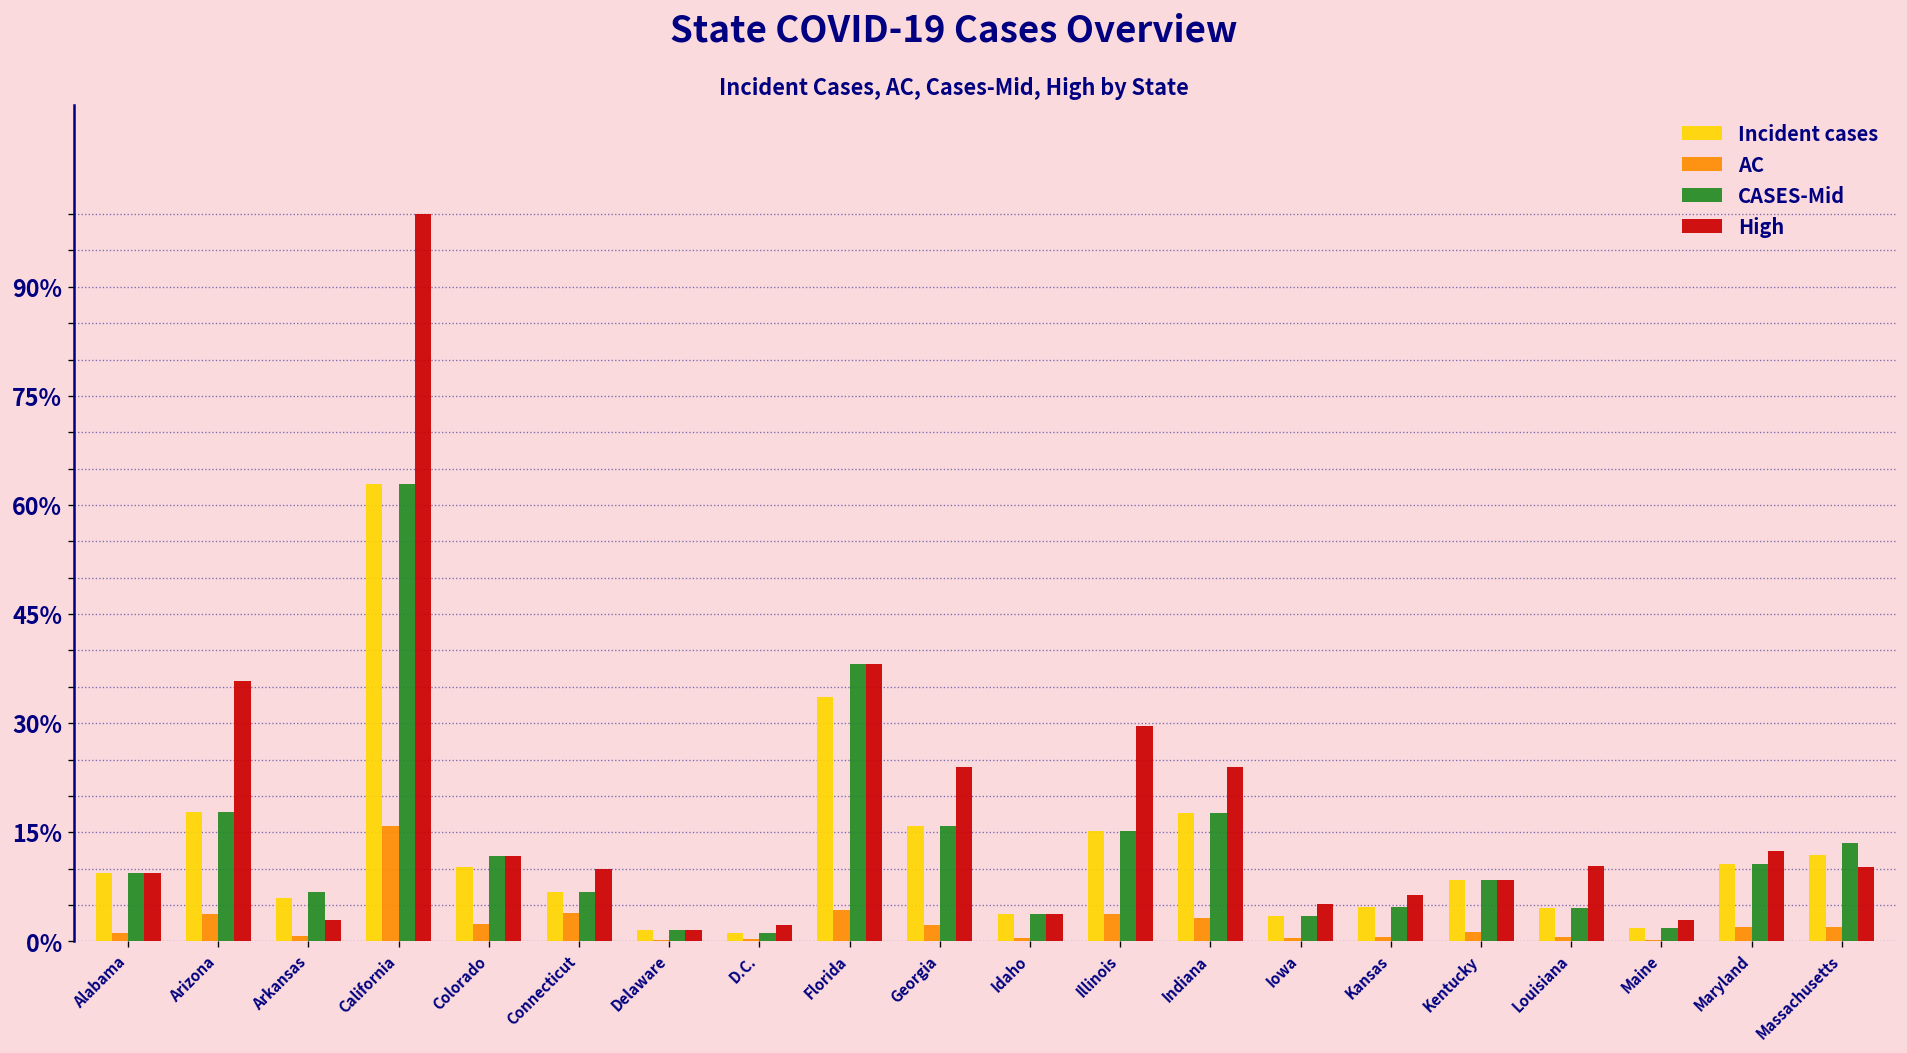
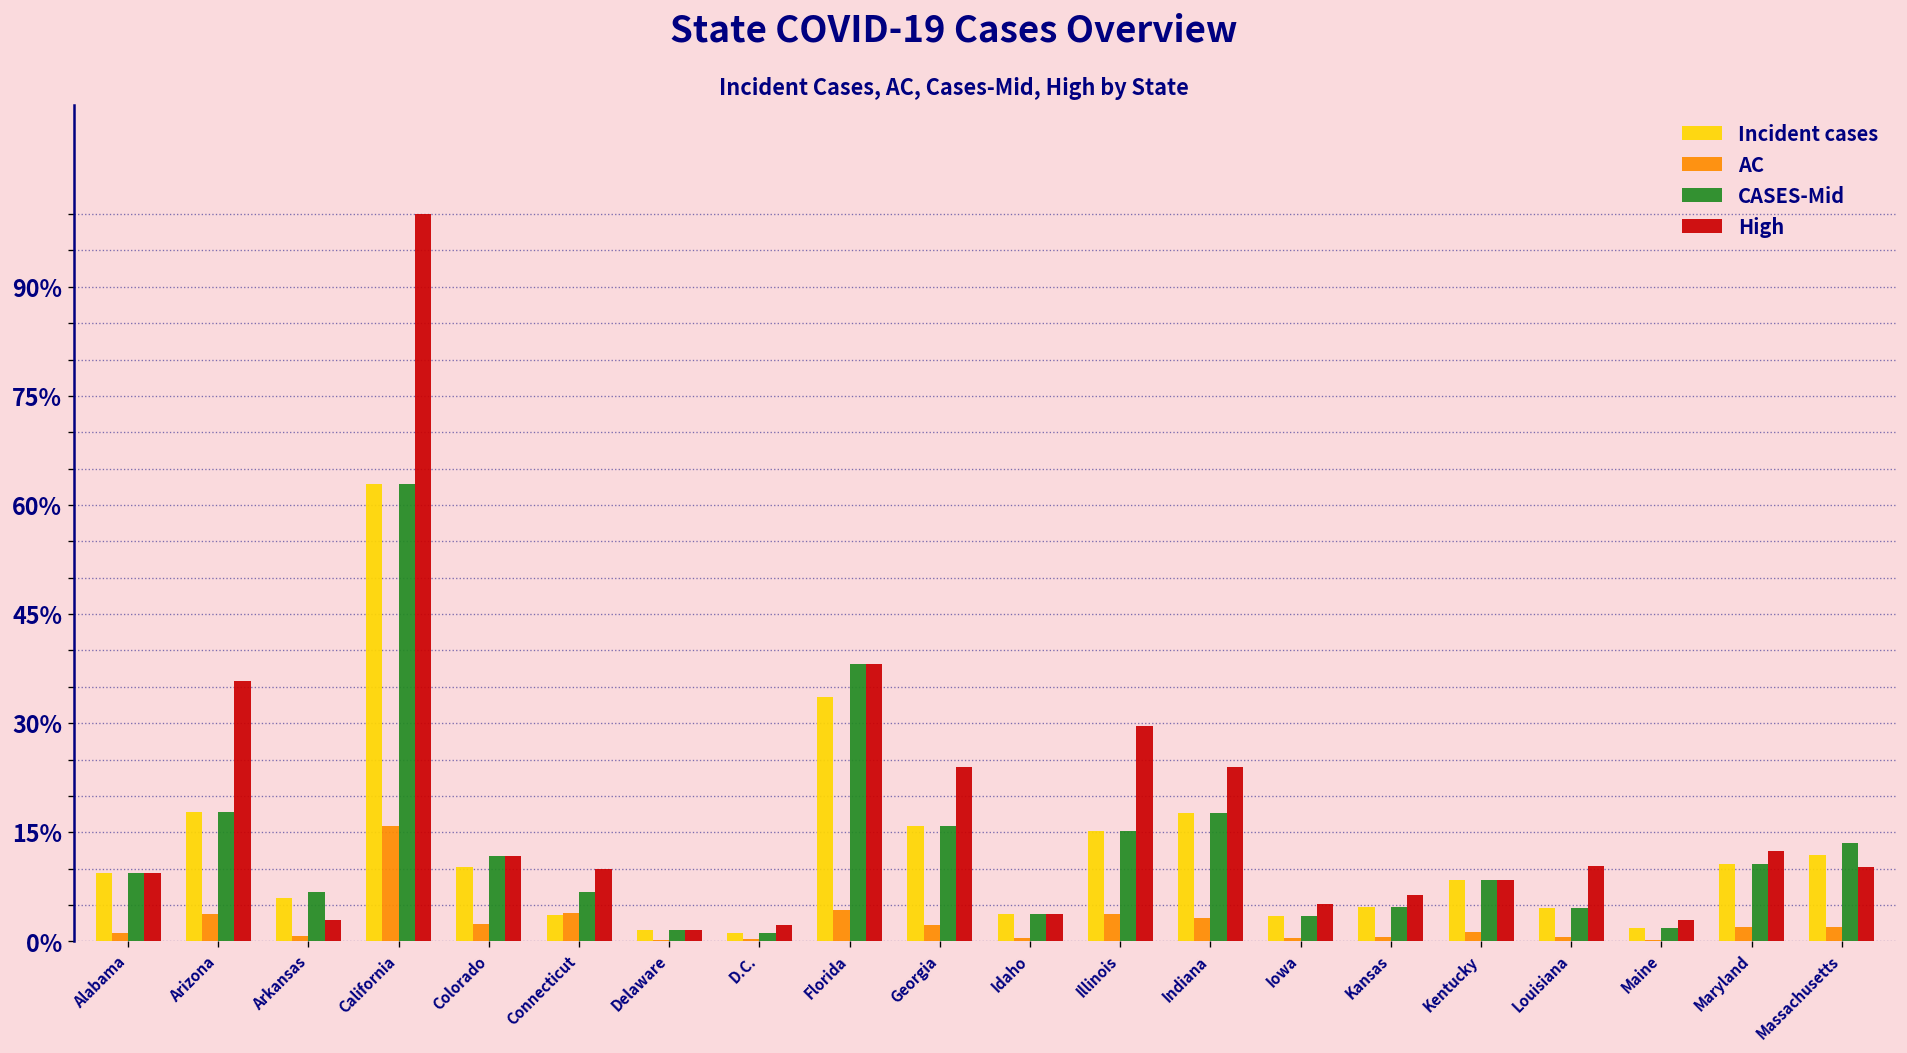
Incident cases, Connecticut: 7% -> 4%
